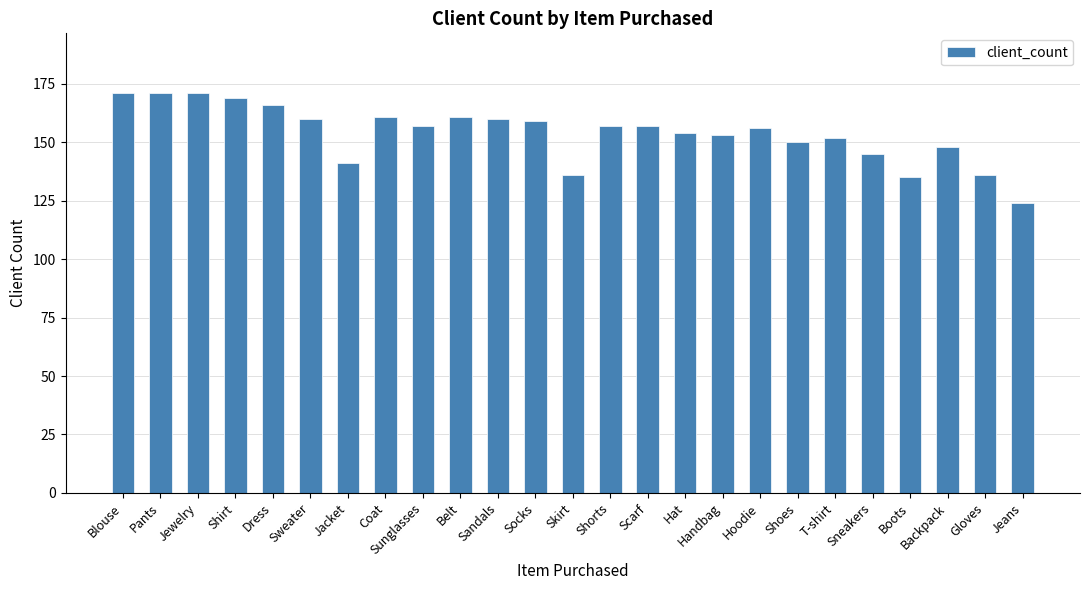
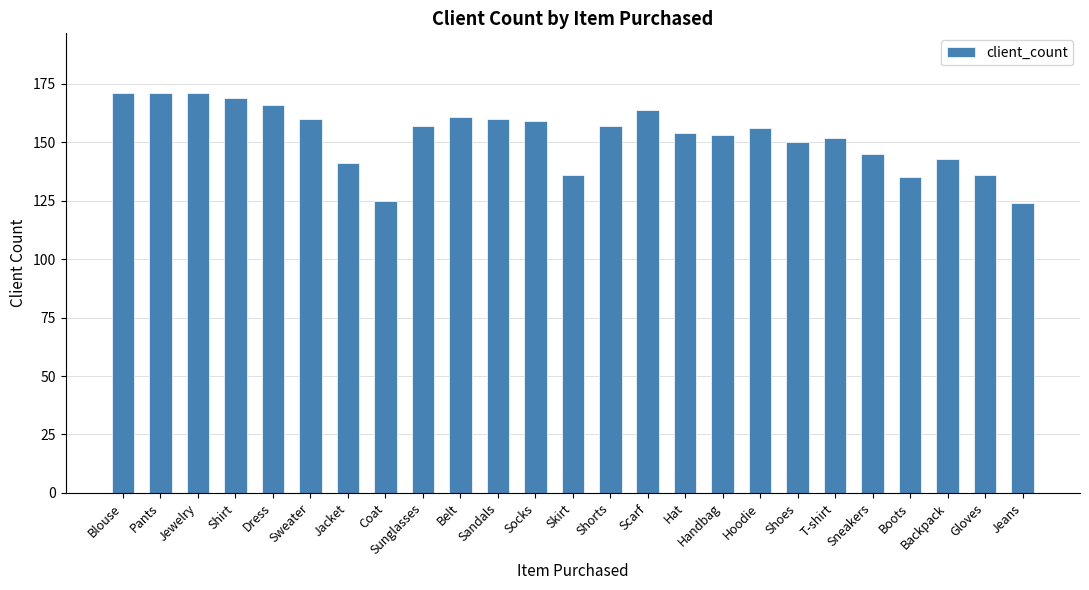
Coat: 161 -> 125
Scarf: 157 -> 164
Backpack: 148 -> 143
